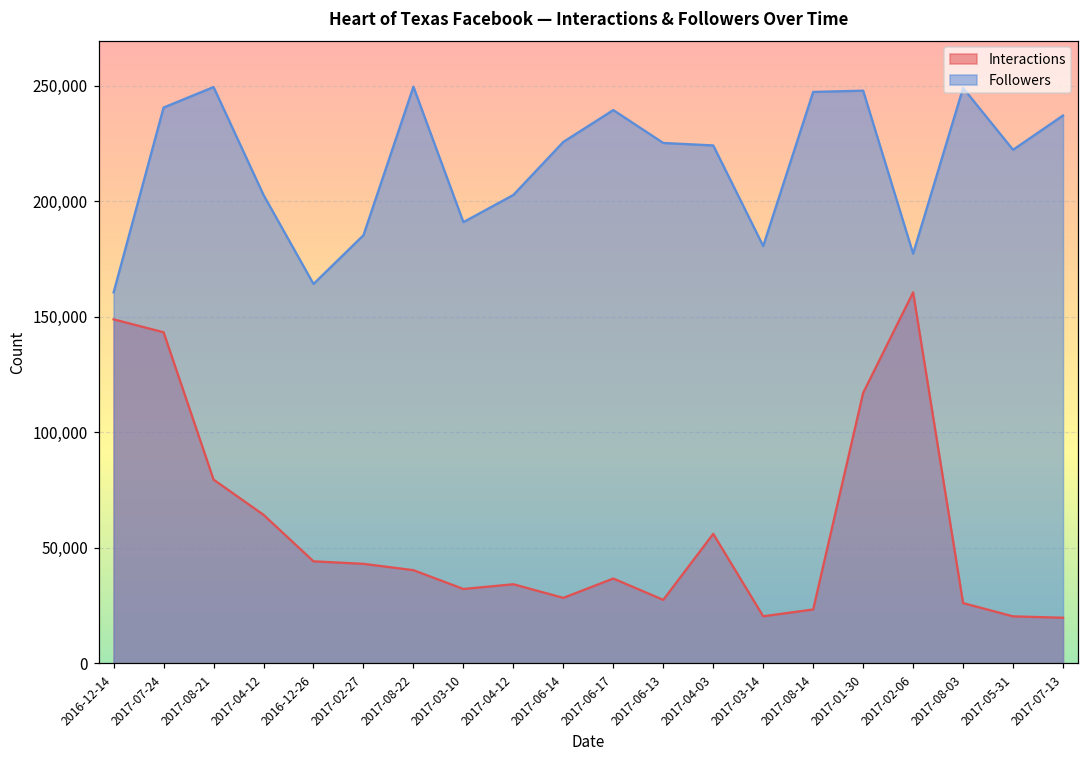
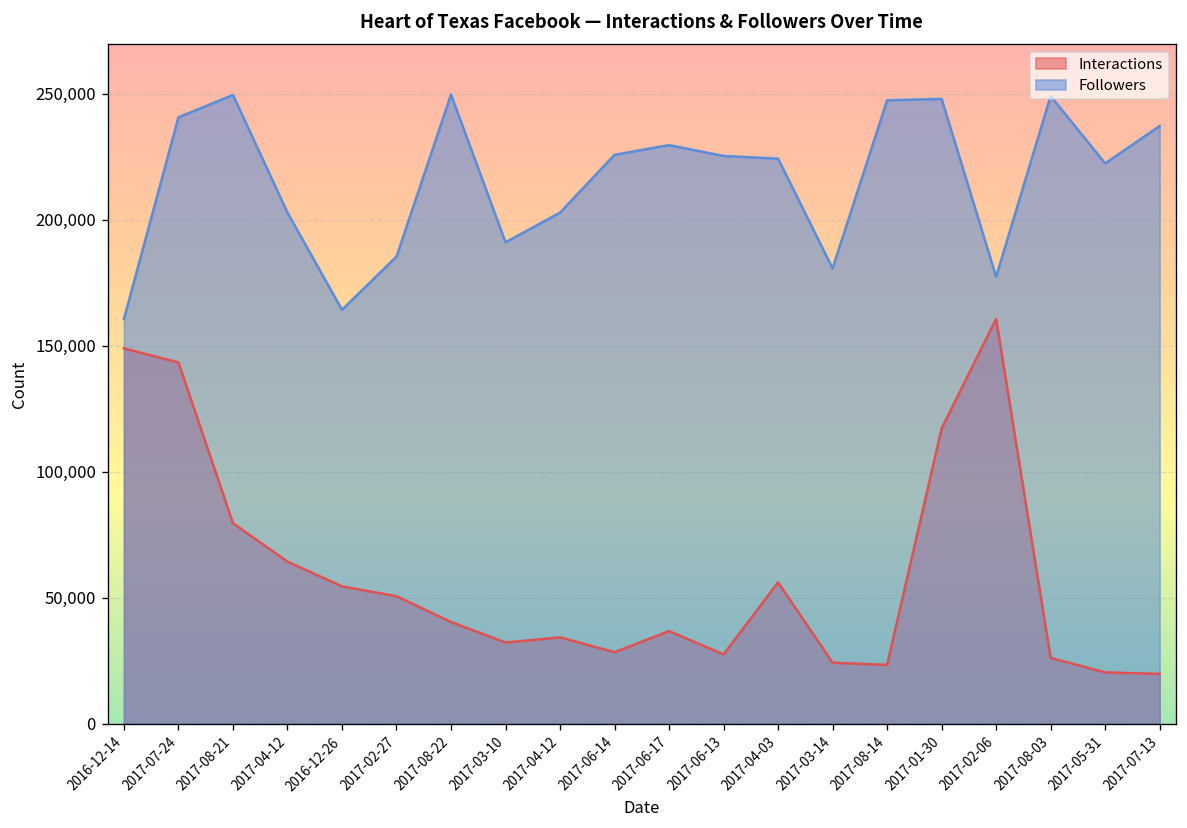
Interactions, 2016-12-26: 44,000 -> 54,000
Interactions, 2017-02-27: 43,000 -> 51,000
Followers, 2017-06-17: 240,000 -> 230,000
Interactions, 2017-03-14: 20,000 -> 24,000
